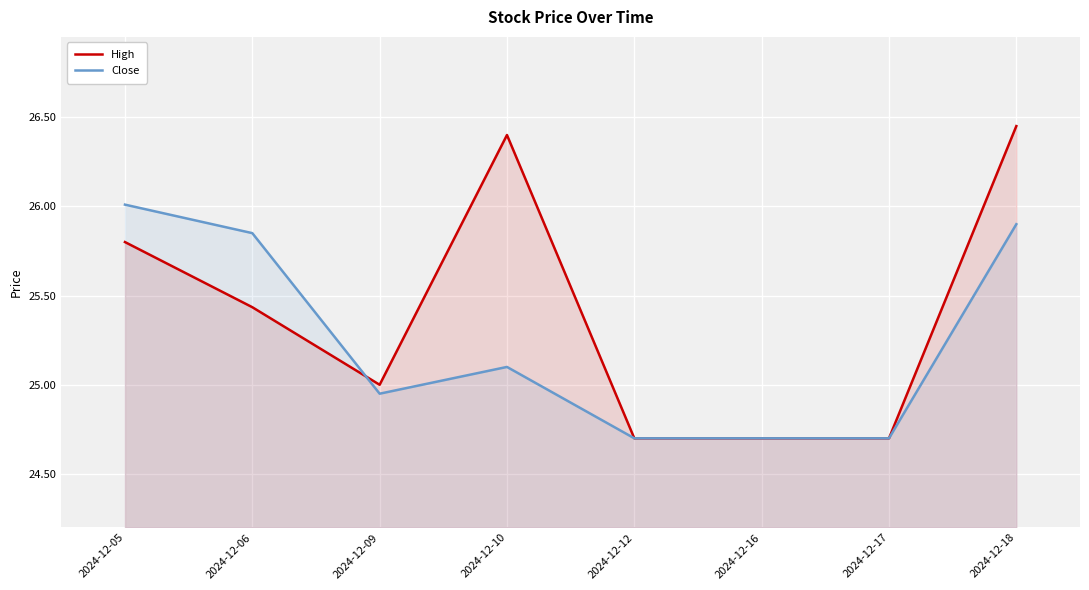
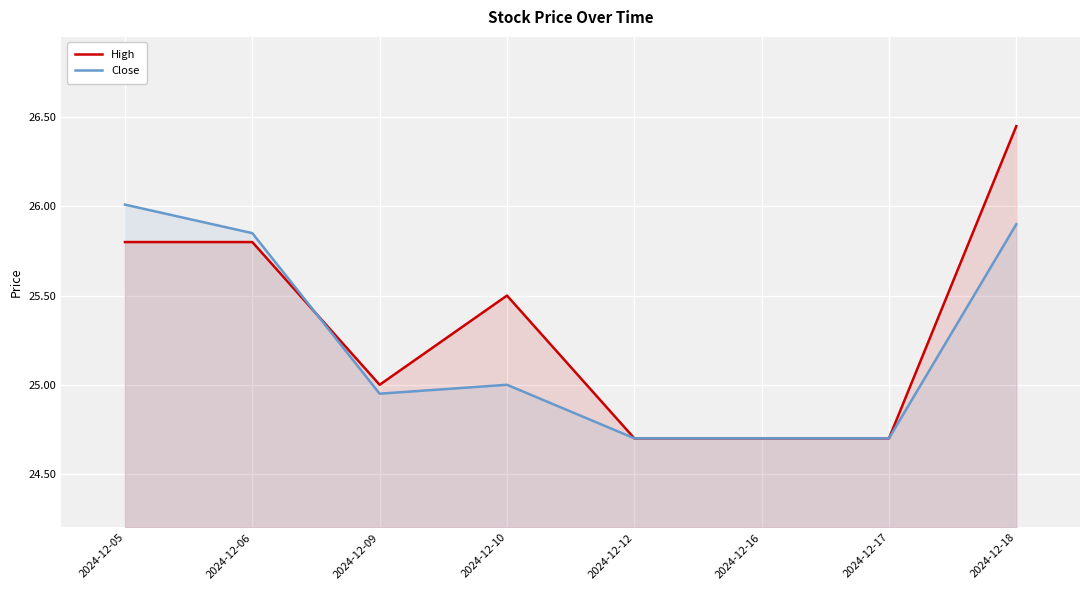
High, 2024-12-06: 25.43 -> 25.80
High, 2024-12-10: 26.4 -> 25.5
Close, 2024-12-10: 25.1 -> 25.0
